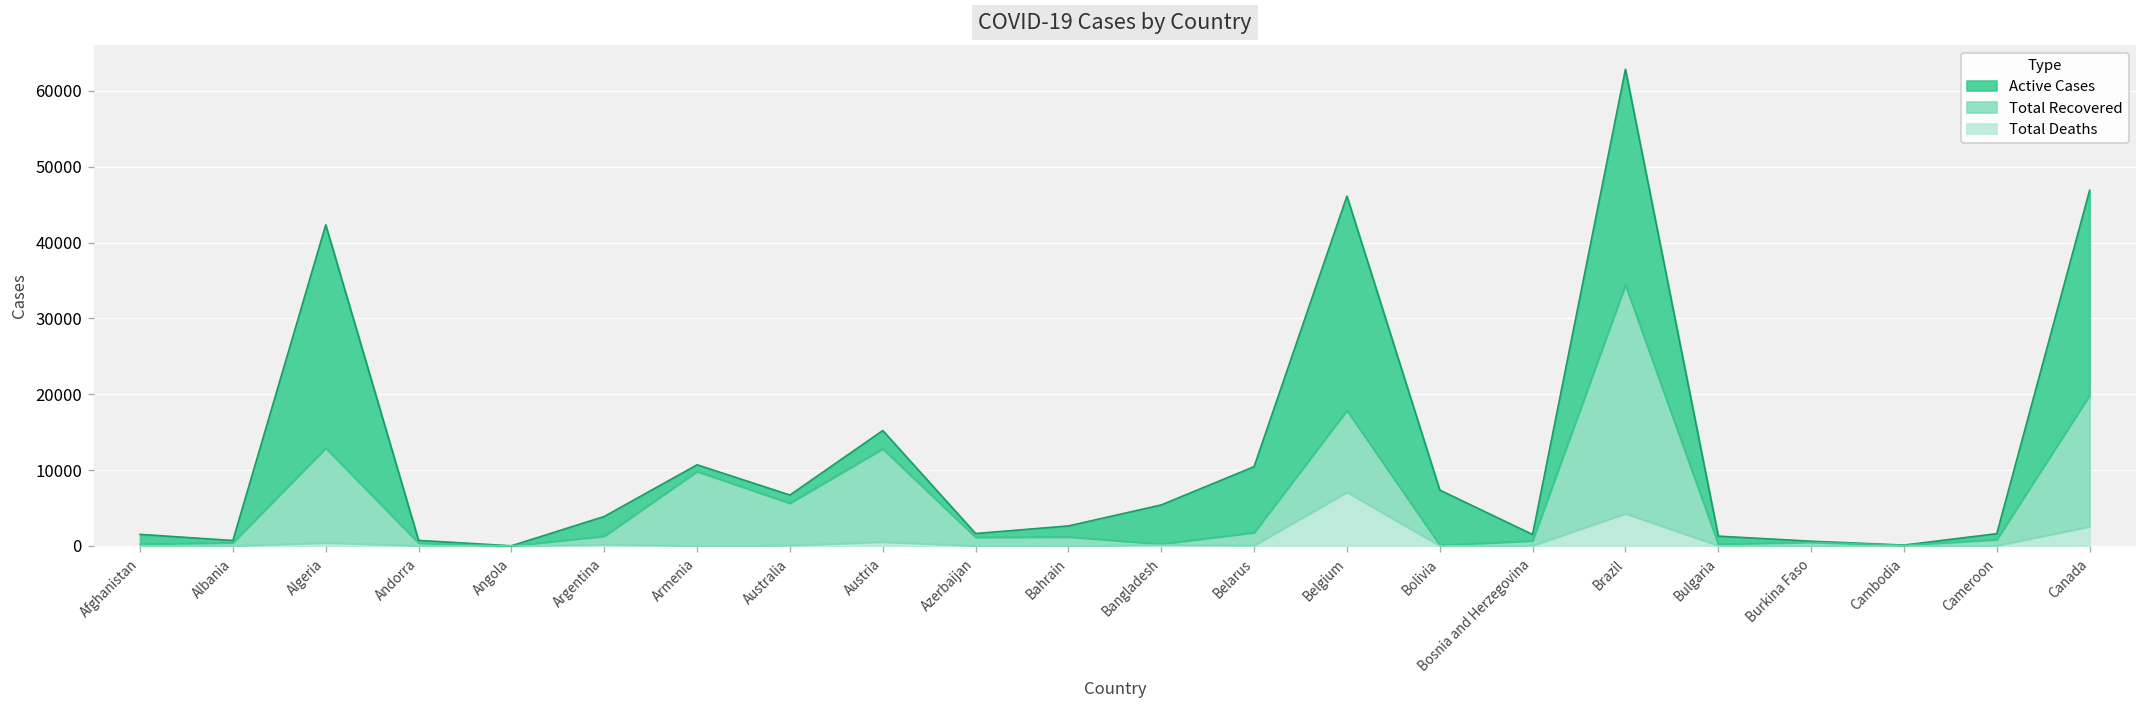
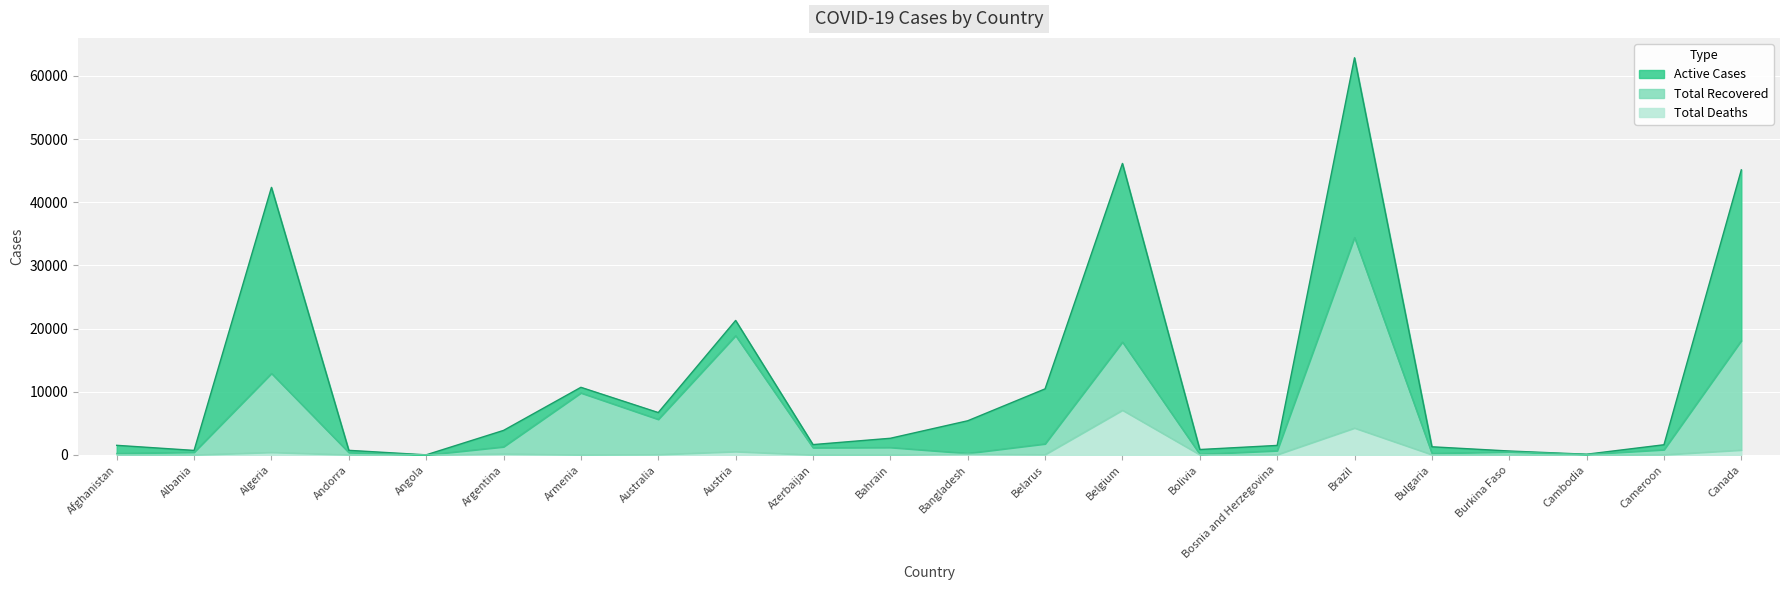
Total Recovered, Austria: 12000 -> 18000
Active Cases, Bolivia: 7000 -> 1000
Total Deaths, Canada: 3000 -> 1000
